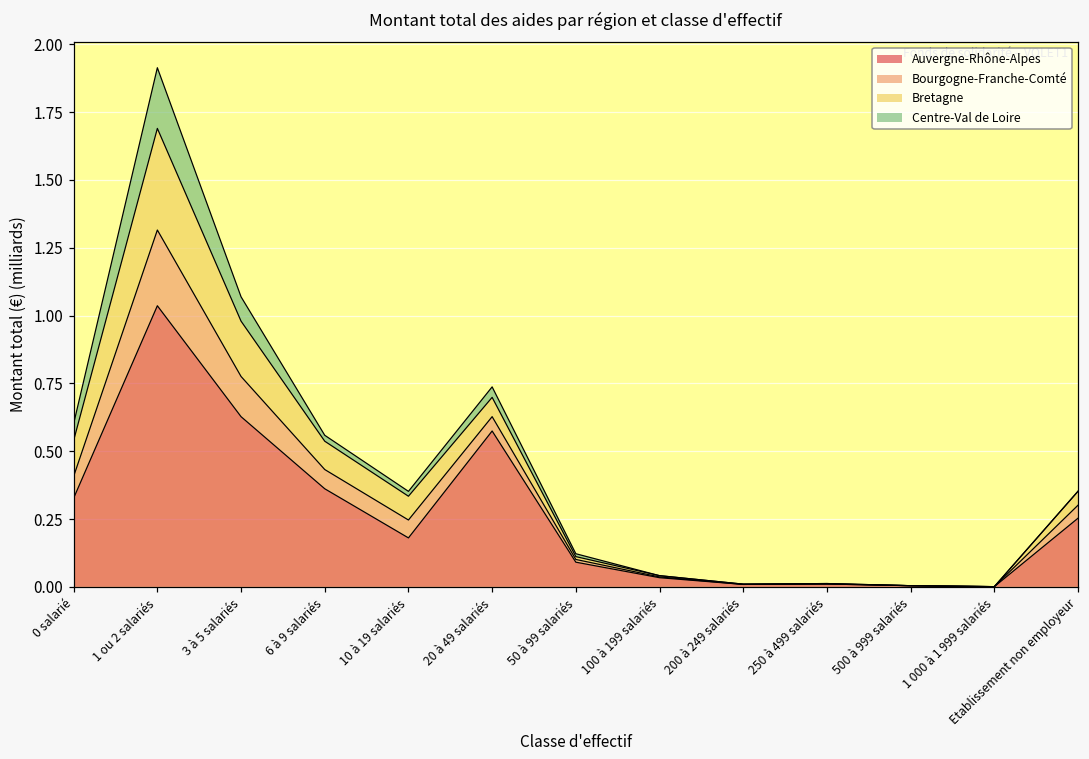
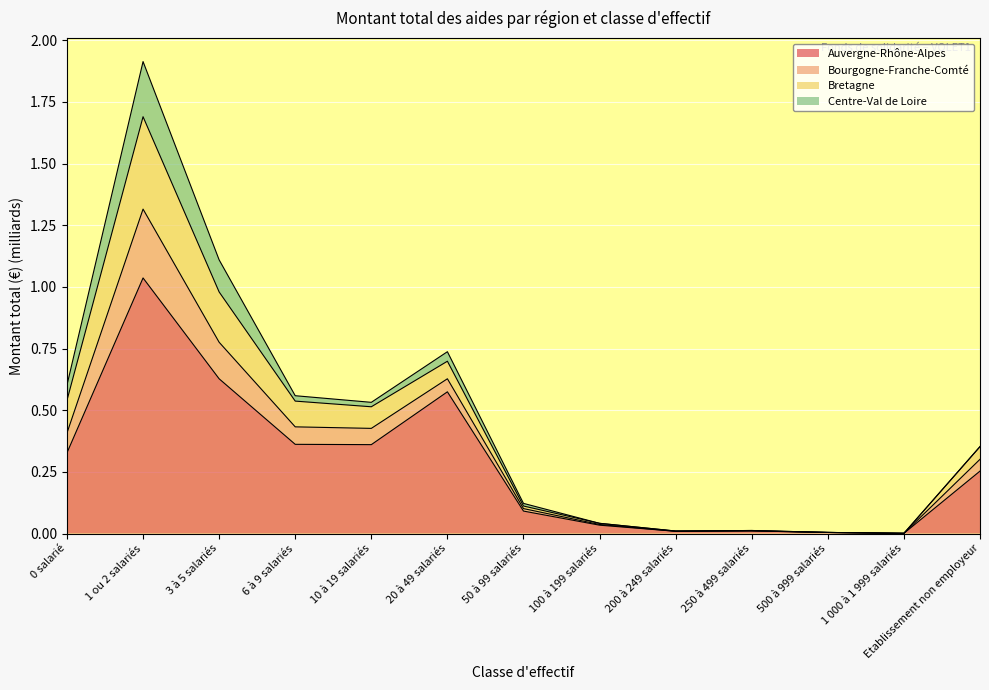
Centre-Val de Loire, 3 à 5 salariés: 0.09 -> 0.13
Auvergne-Rhône-Alpes, 10 à 19 salariés: 0.18 -> 0.36
